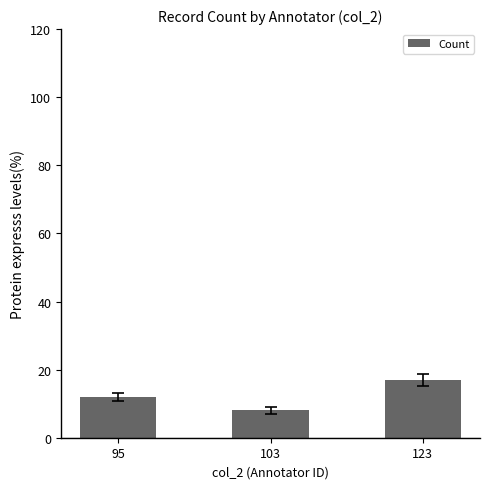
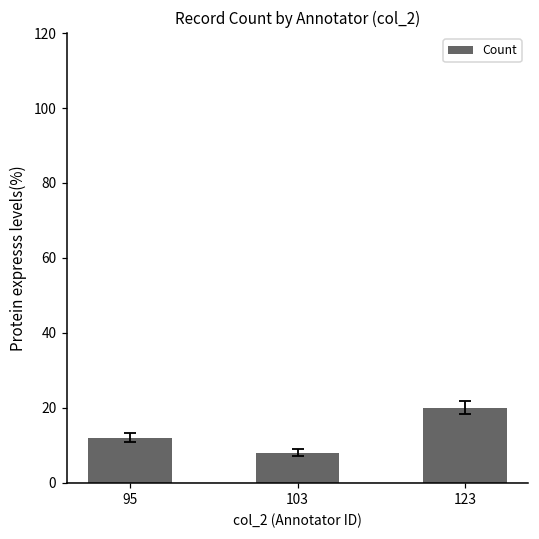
Count, 123: 17 -> 20
